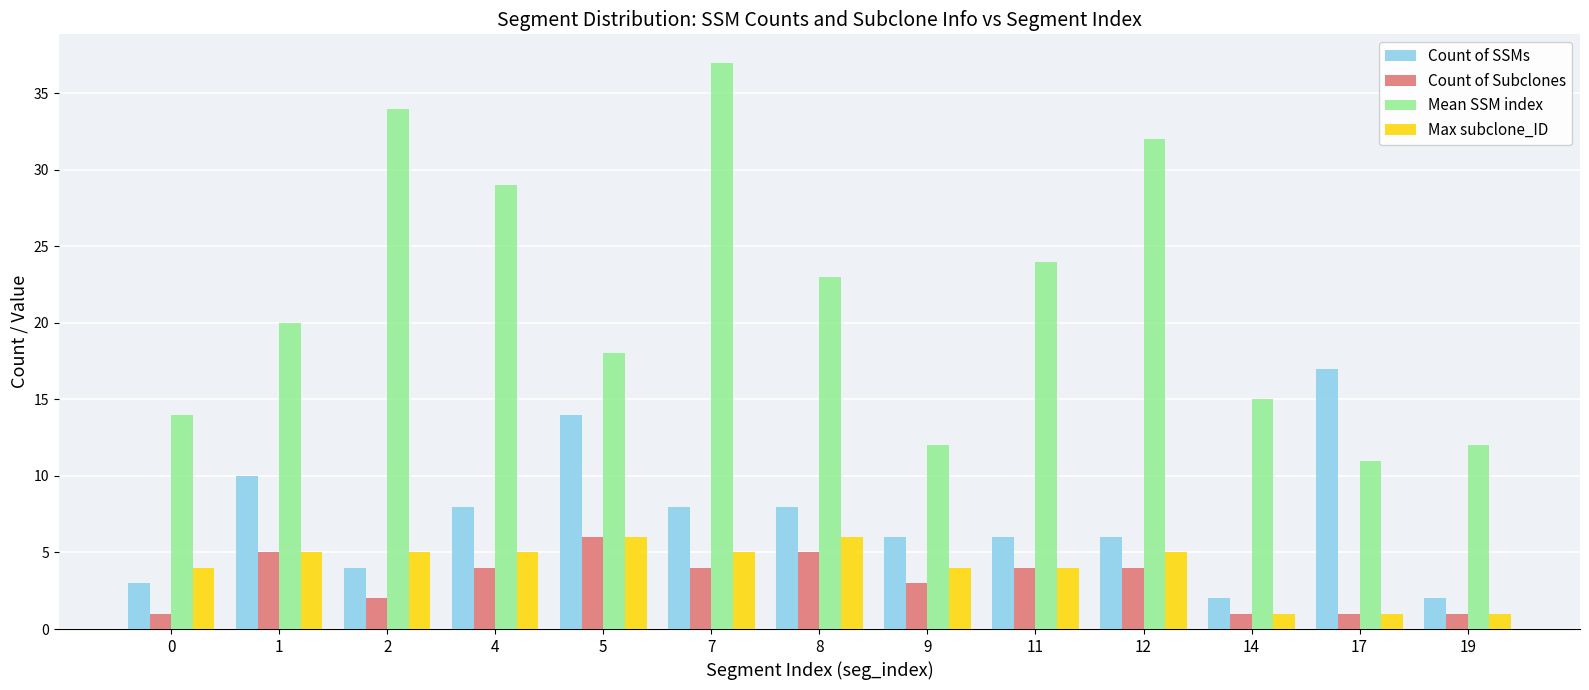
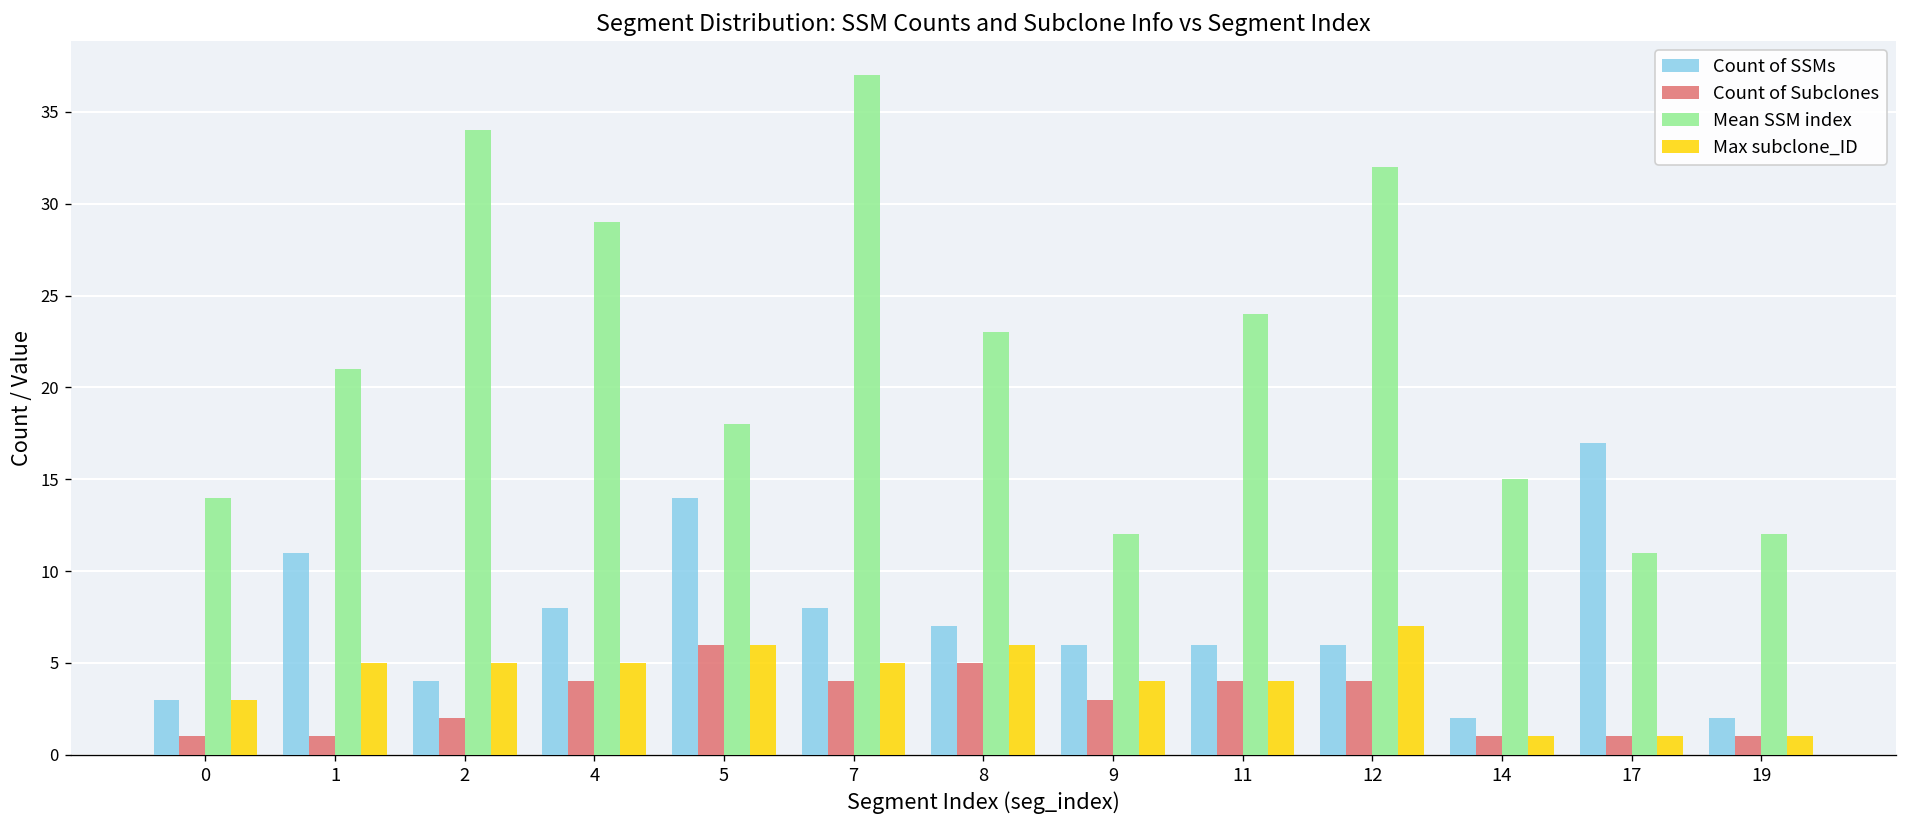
Max subclone_ID, 0: 4 -> 3
Count of SSMs, 1: 10 -> 11
Count of Subclones, 1: 5 -> 1
Mean SSM index, 1: 20 -> 21
Count of SSMs, 8: 8 -> 7
Max subclone_ID, 12: 5 -> 7
